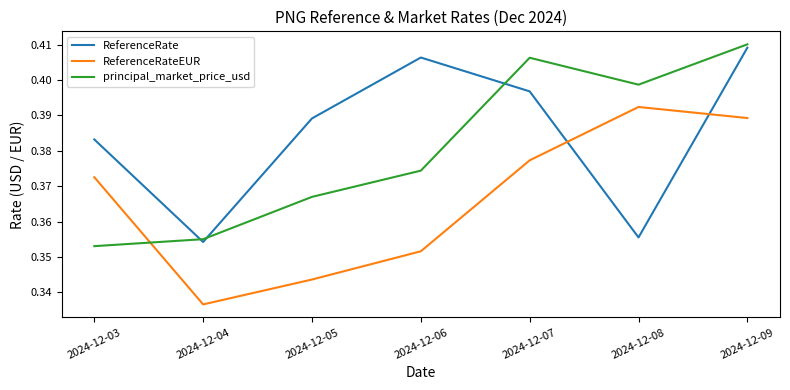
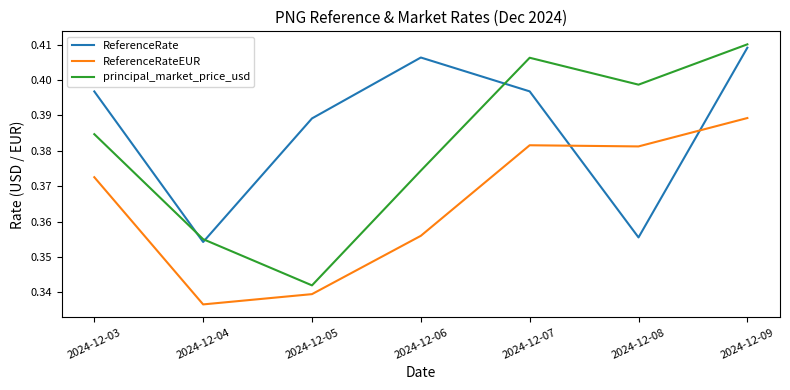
ReferenceRate, 2024-12-03: 0.383 -> 0.397
principal_market_price_usd, 2024-12-03: 0.353 -> 0.385
ReferenceRateEUR, 2024-12-05: 0.344 -> 0.340
principal_market_price_usd, 2024-12-05: 0.367 -> 0.342
ReferenceRateEUR, 2024-12-06: 0.352 -> 0.356
ReferenceRateEUR, 2024-12-07: 0.377 -> 0.382
ReferenceRateEUR, 2024-12-08: 0.392 -> 0.381
